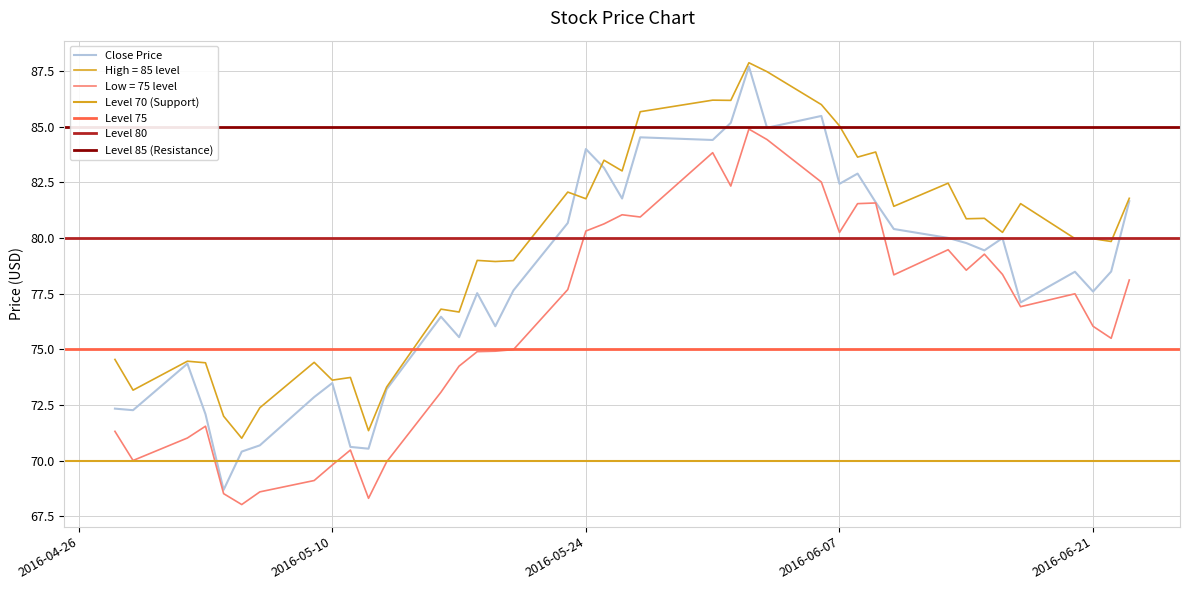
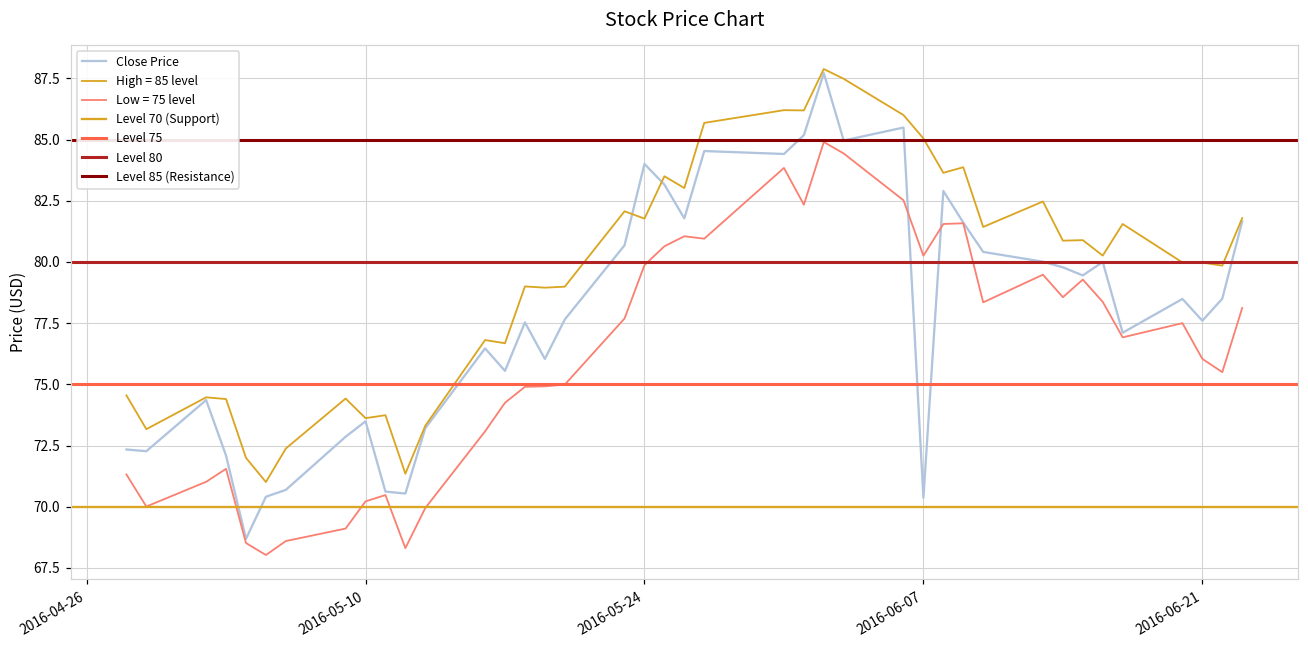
Low = 75 level, 2016-05-10: 69.8 -> 70.2
Low = 75 level, 2016-05-24: 80.3 -> 79.9
Close Price, 2016-06-07: 82.4 -> 70.4
